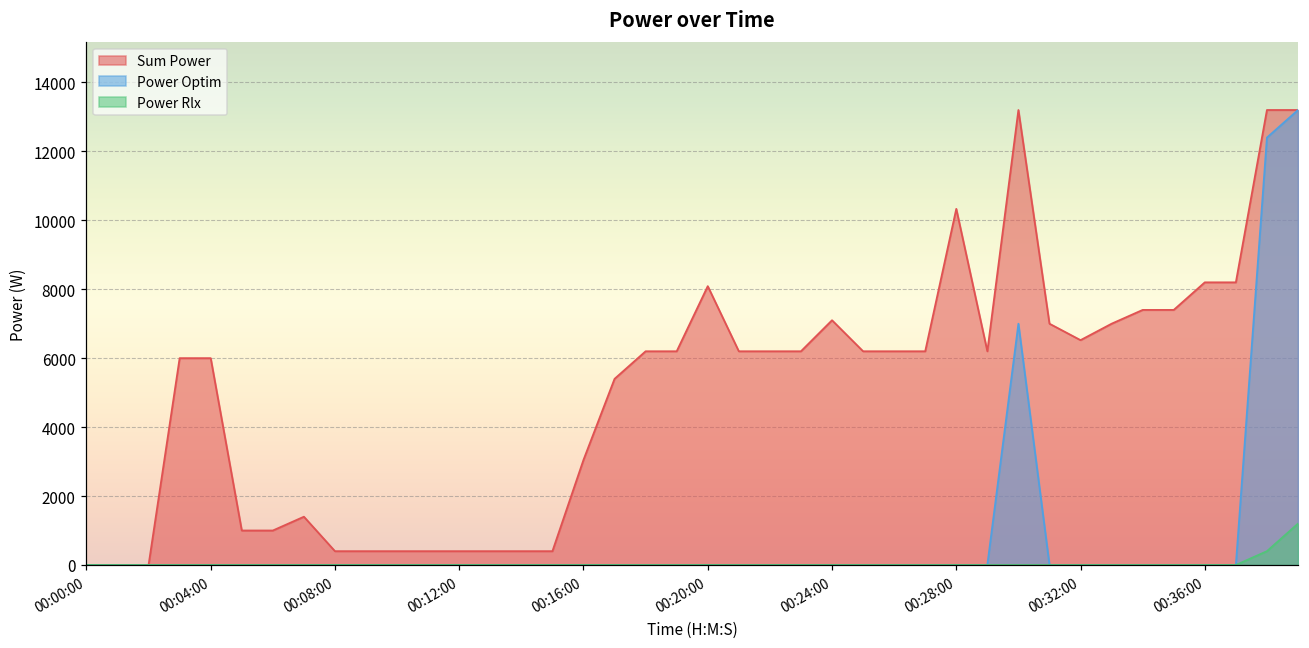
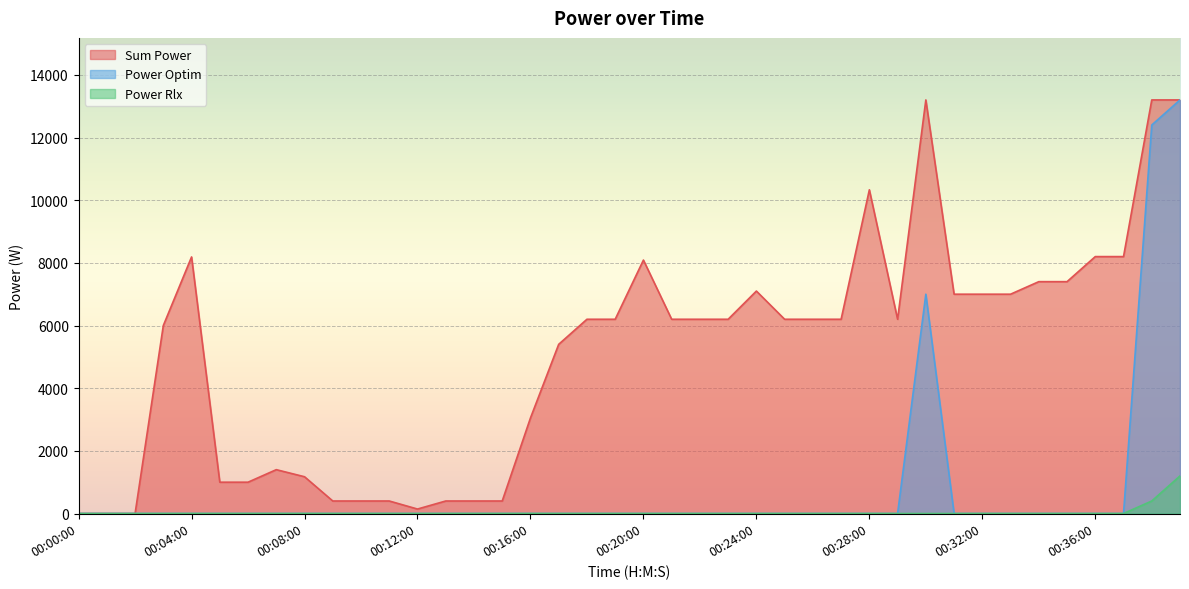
Sum Power, 00:04:00: 6000 -> 8200
Sum Power, 00:08:00: 400 -> 1200
Sum Power, 00:12:00: 400 -> 100
Sum Power, 00:32:00: 6500 -> 7000
